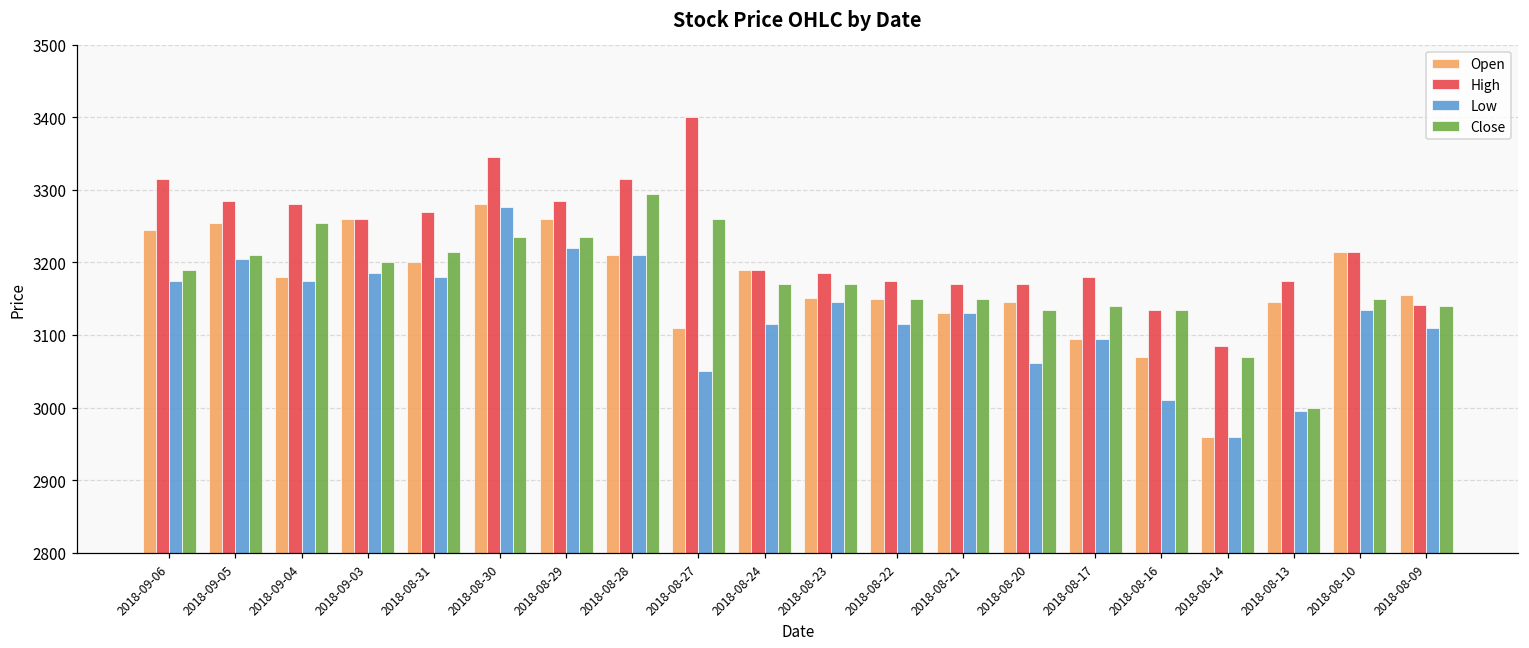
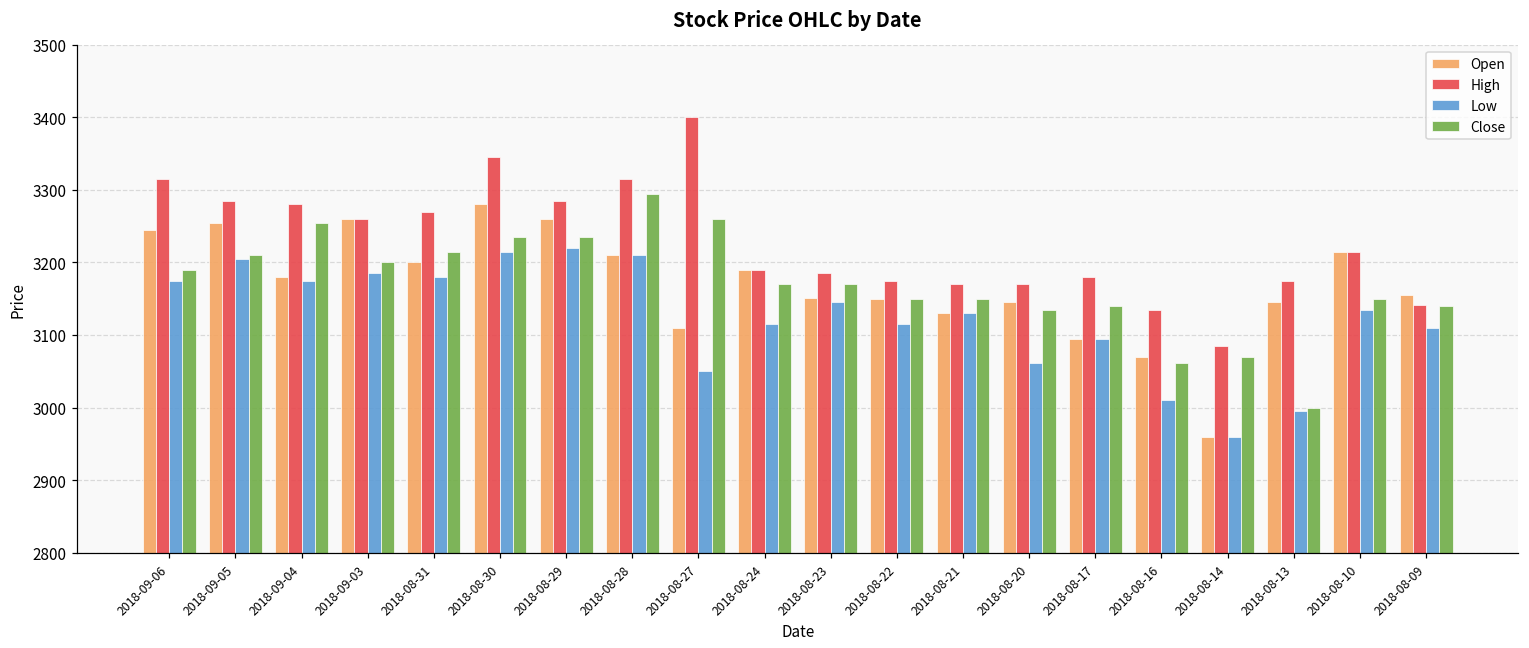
Low, 2018-08-30: 3280 -> 3220
Close, 2018-08-16: 3140 -> 3060
